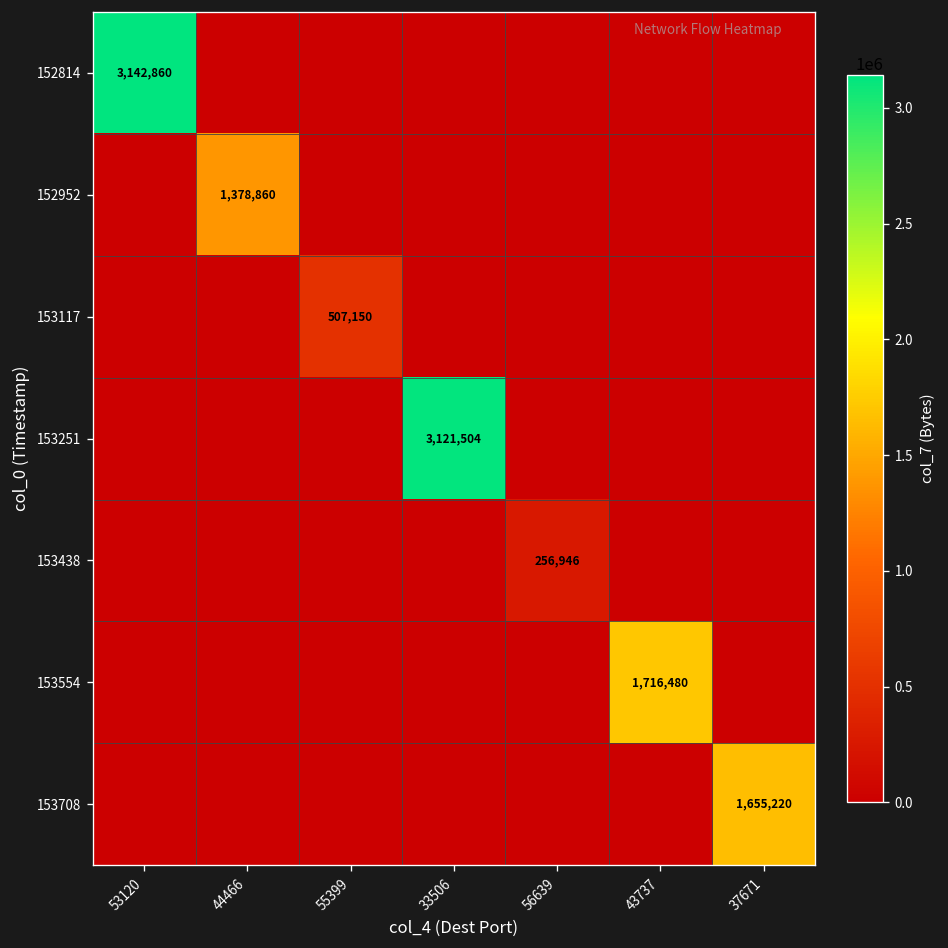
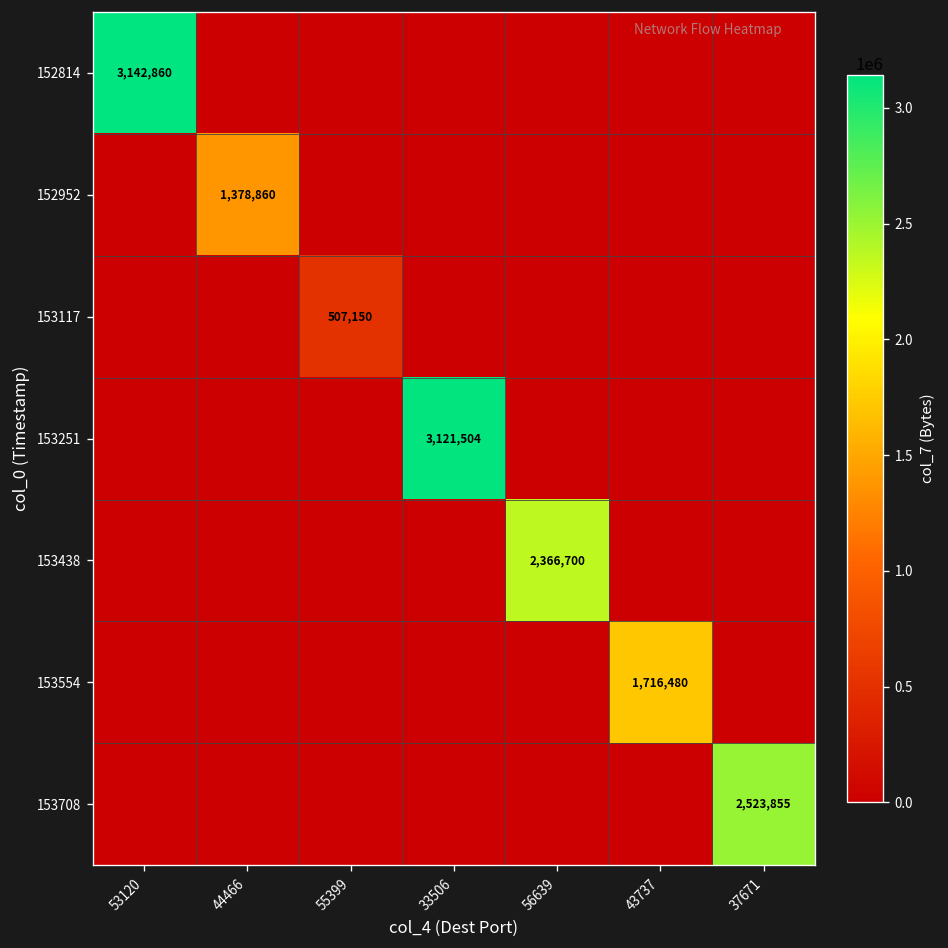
153438, 56639: 256,946 -> 2,366,700
153708, 37671: 1,655,220 -> 2,523,855
